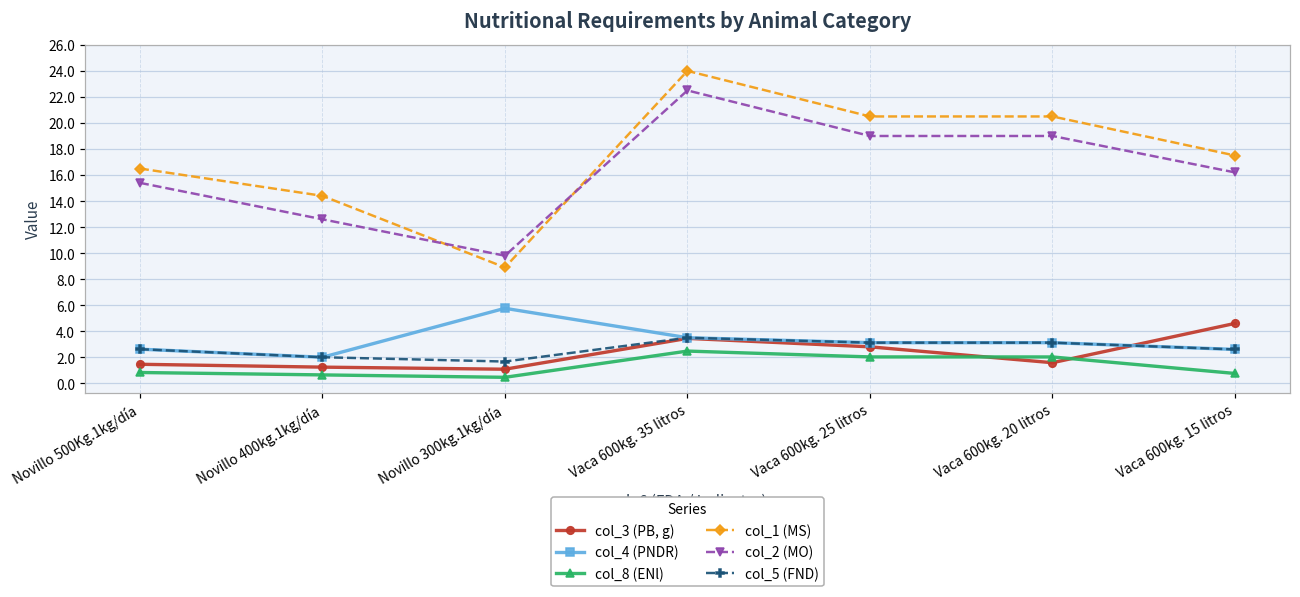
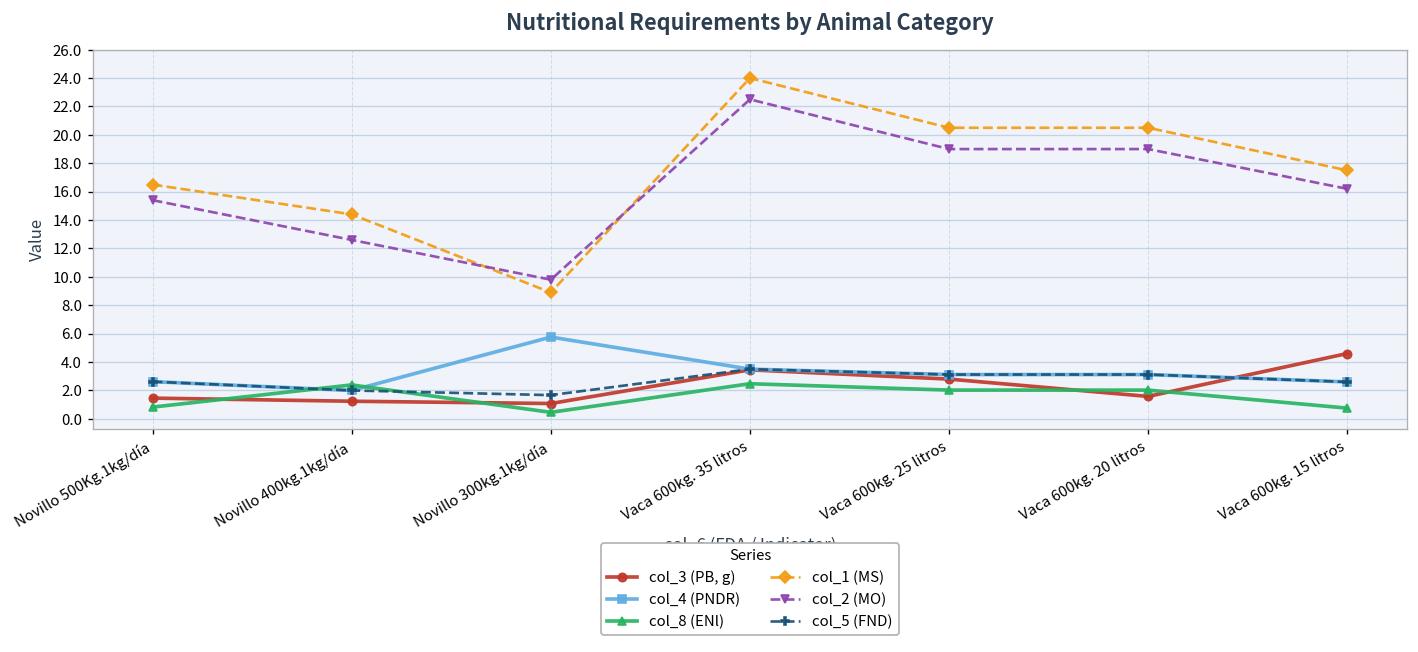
col_8 (ENl), Novillo 400kg.1kg/día: 0.6 -> 2.4
